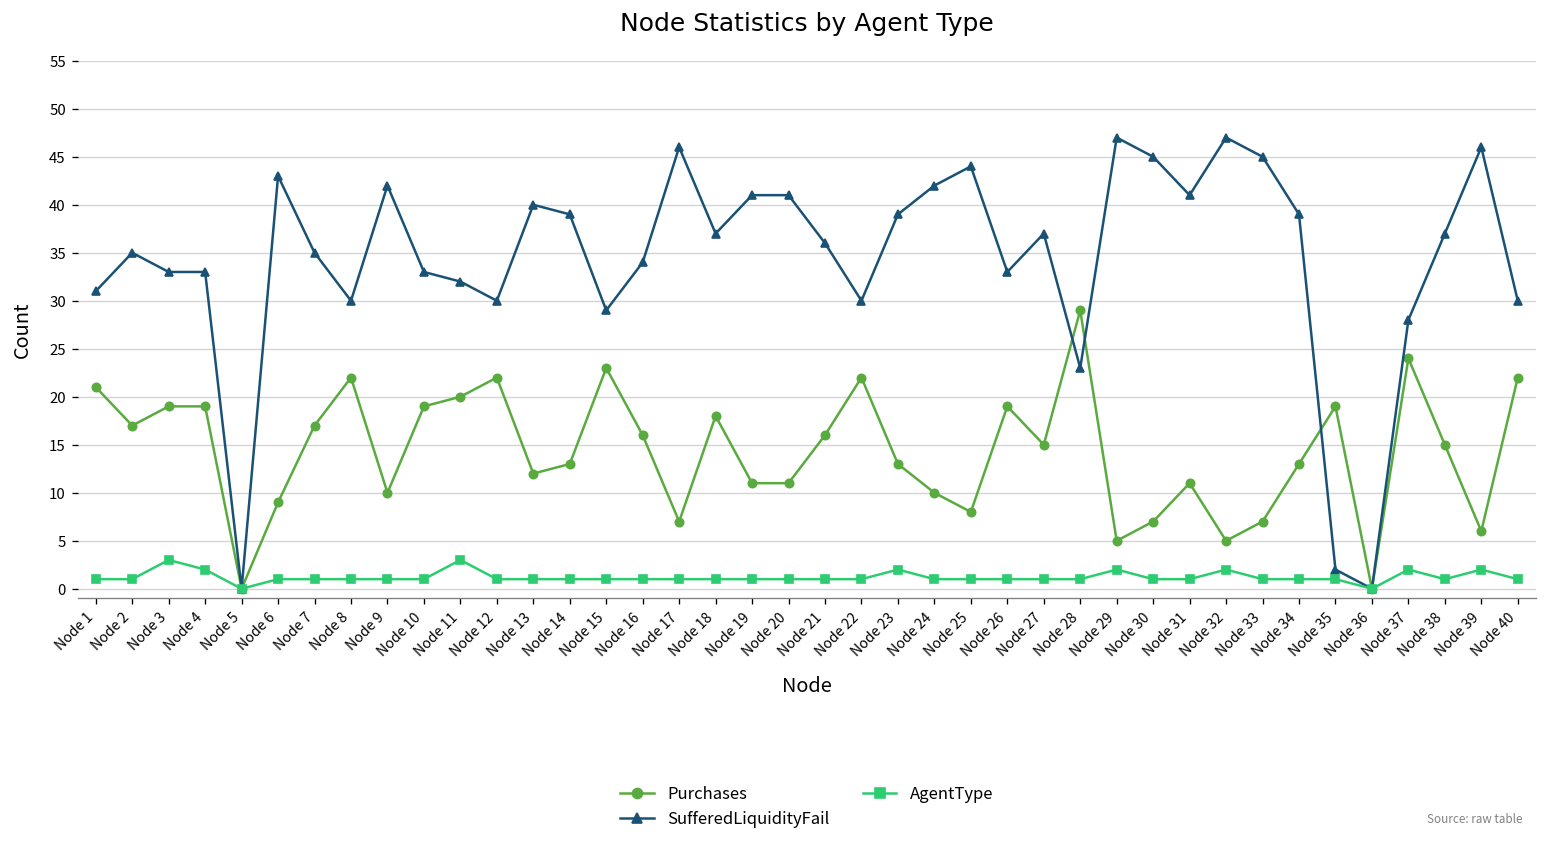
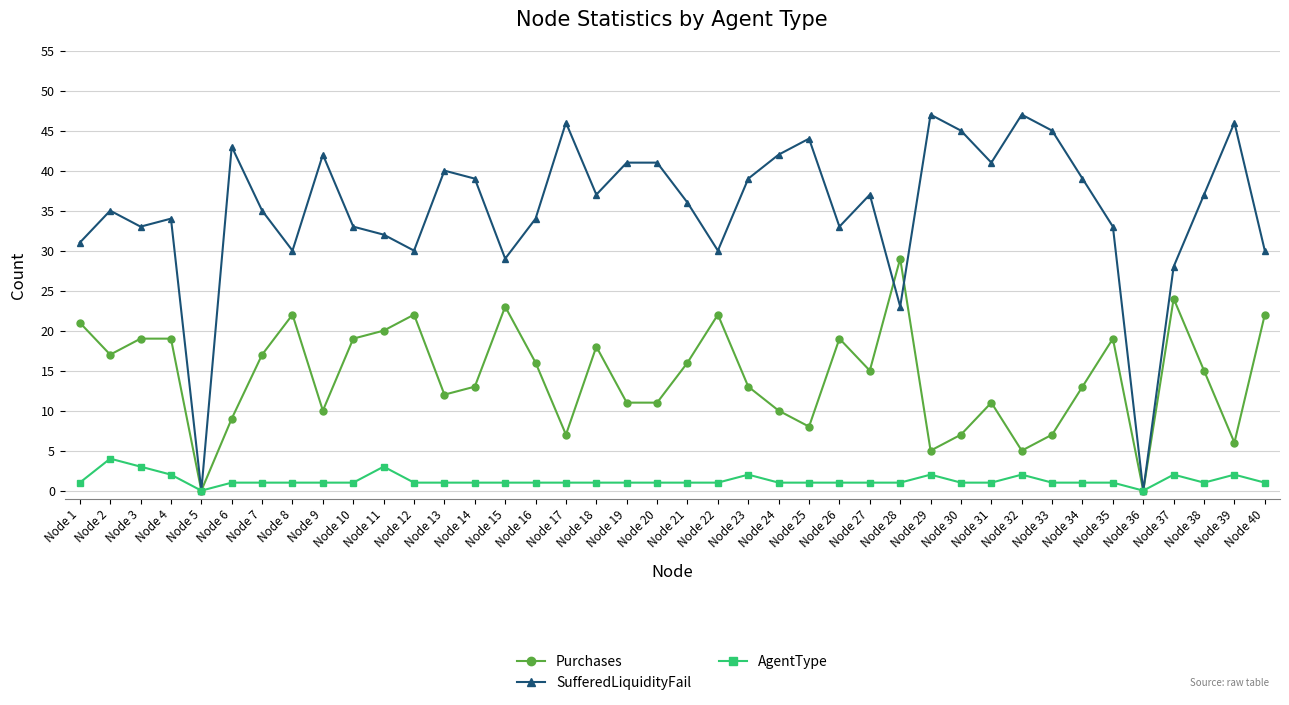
AgentType, Node 2: 1 -> 4
SufferedLiquidityFail, Node 4: 33 -> 34
SufferedLiquidityFail, Node 35: 2 -> 33
